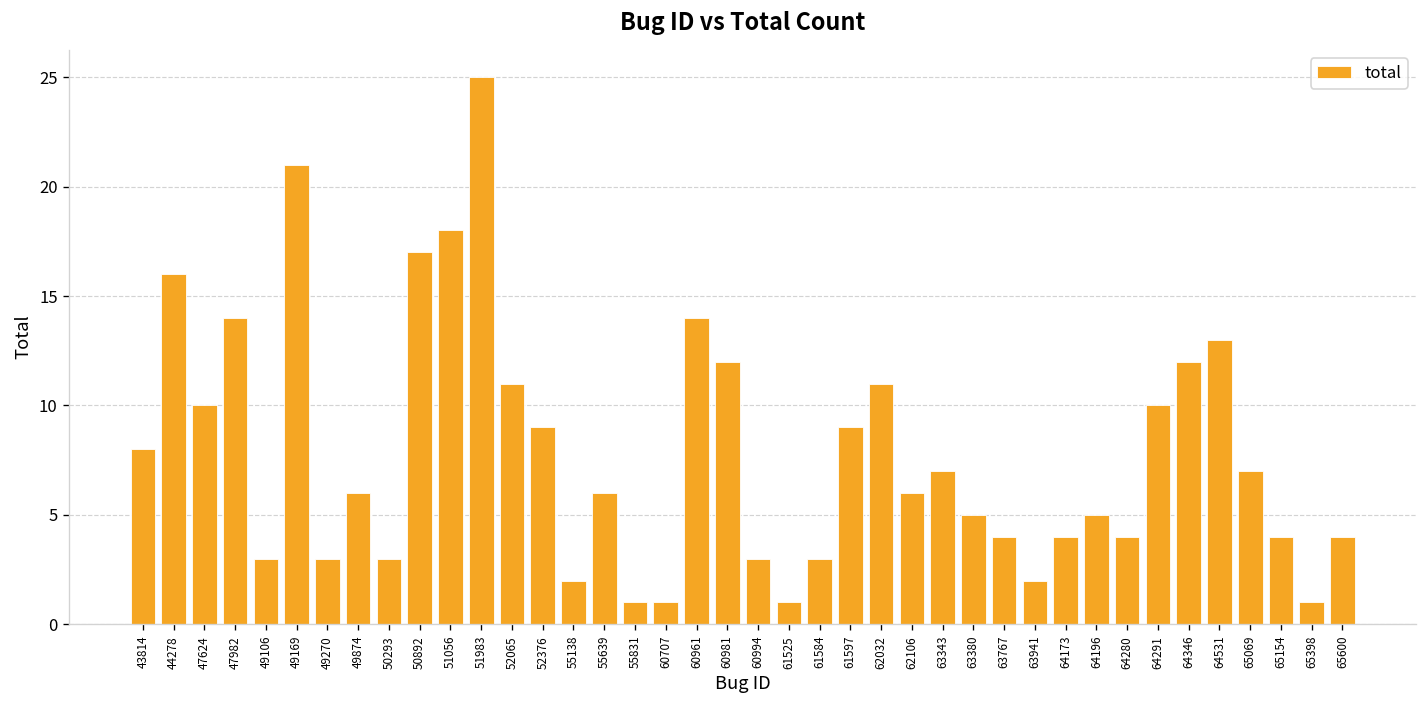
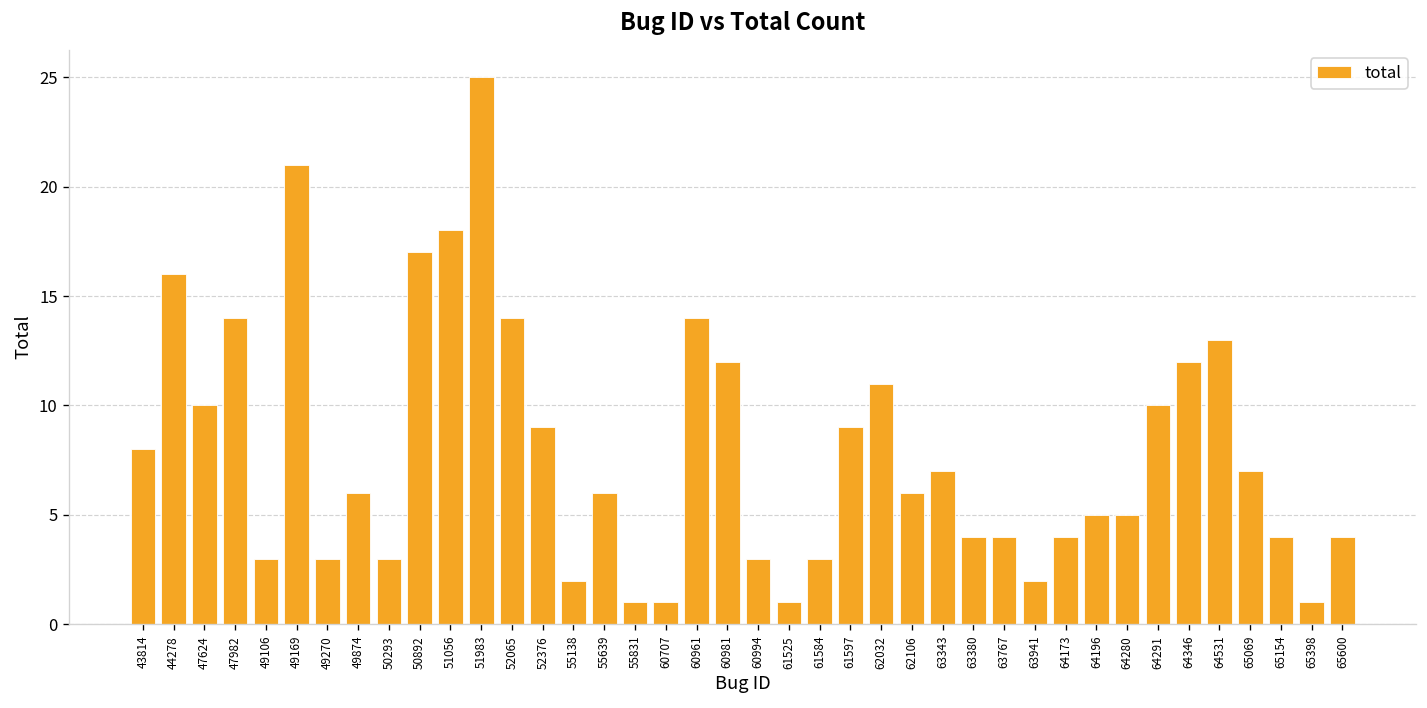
52065: 11 -> 14
63380: 5 -> 4
64280: 4 -> 5
